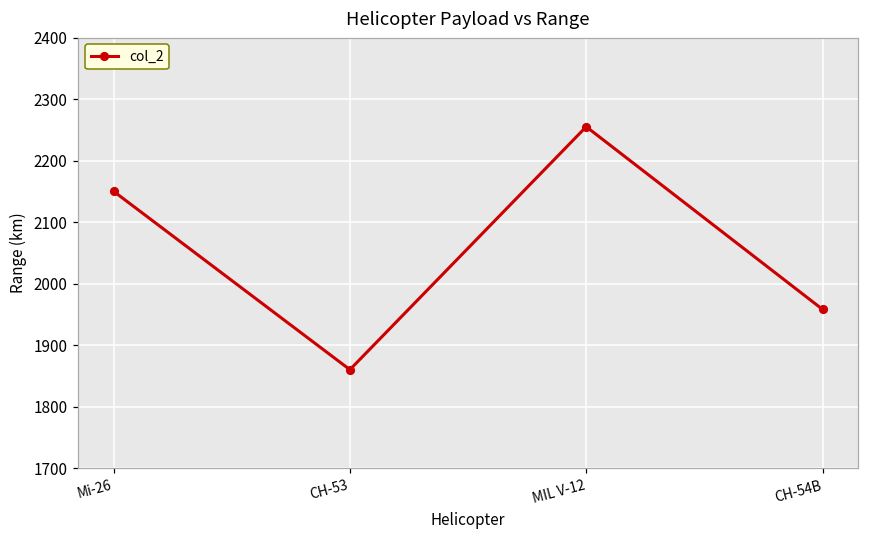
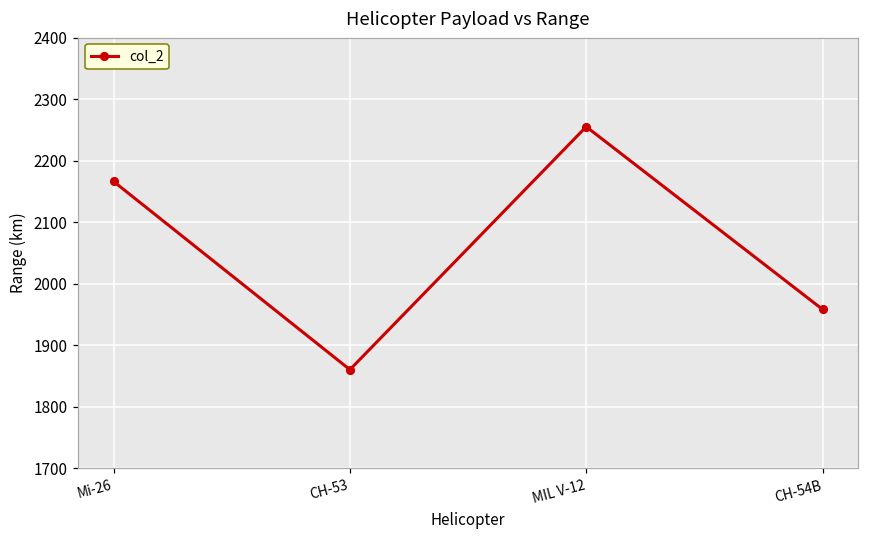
Mi-26: 2150 -> 2170
